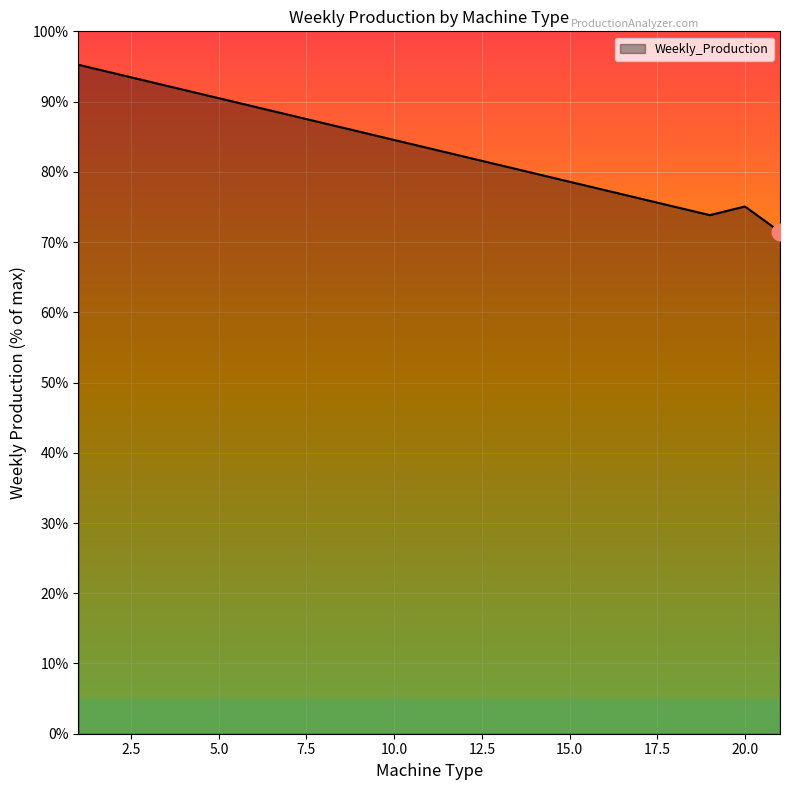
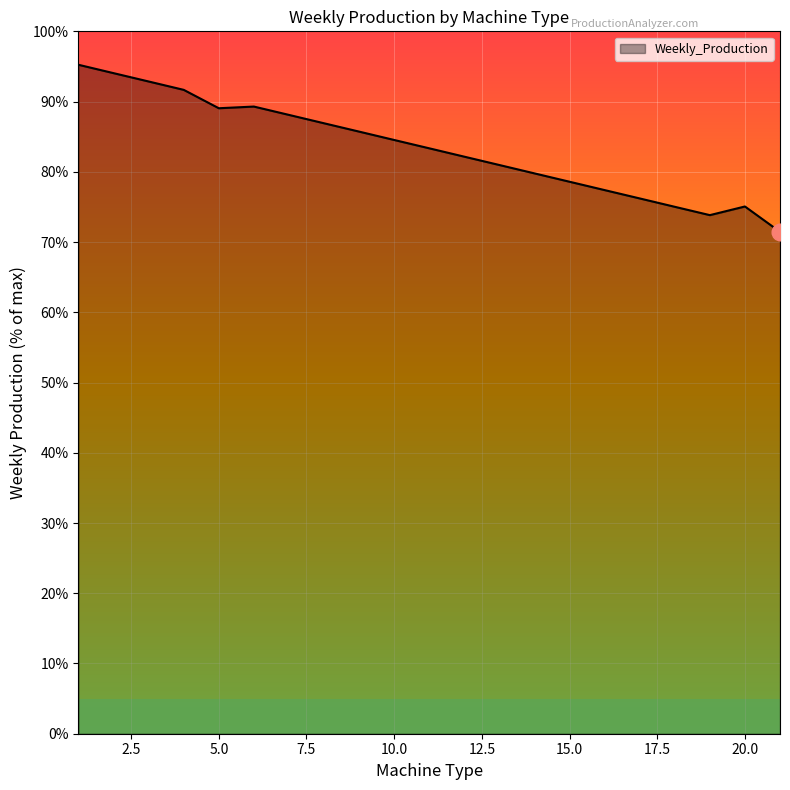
Weekly_Production, 5.0: 90% -> 89%
